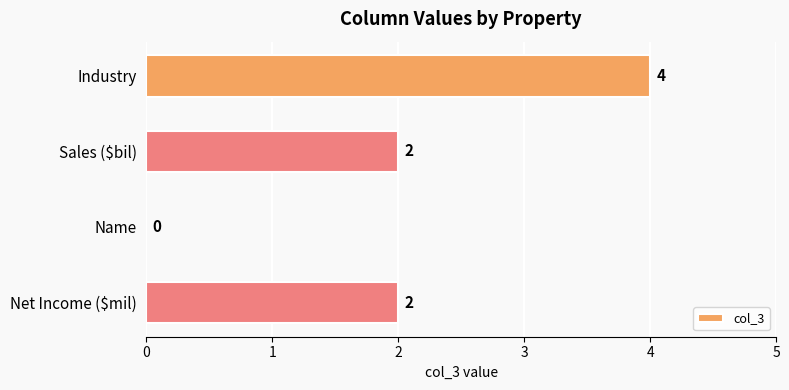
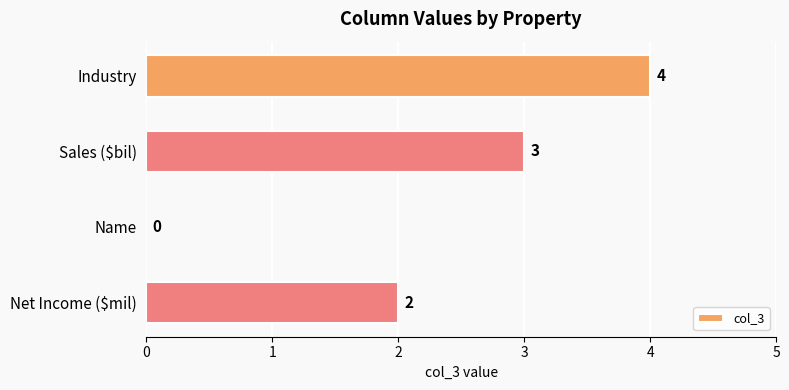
Sales ($bil): 2 -> 3
